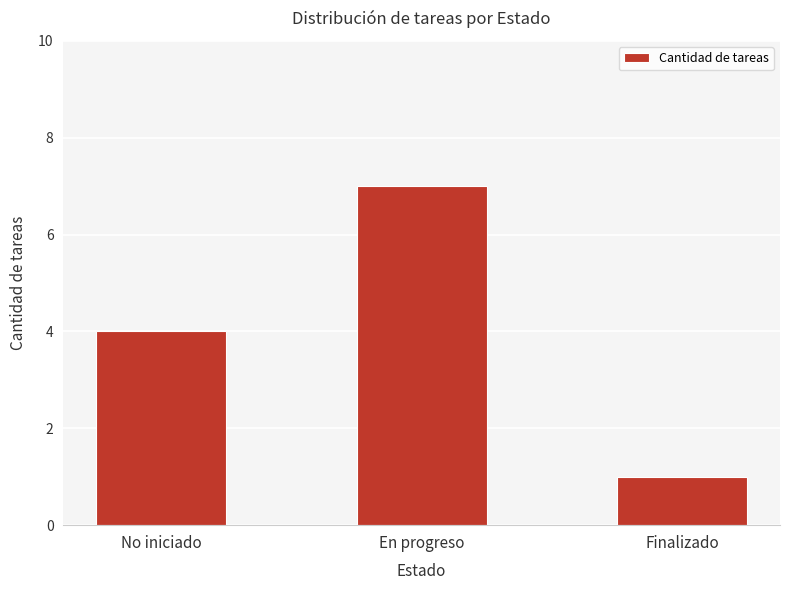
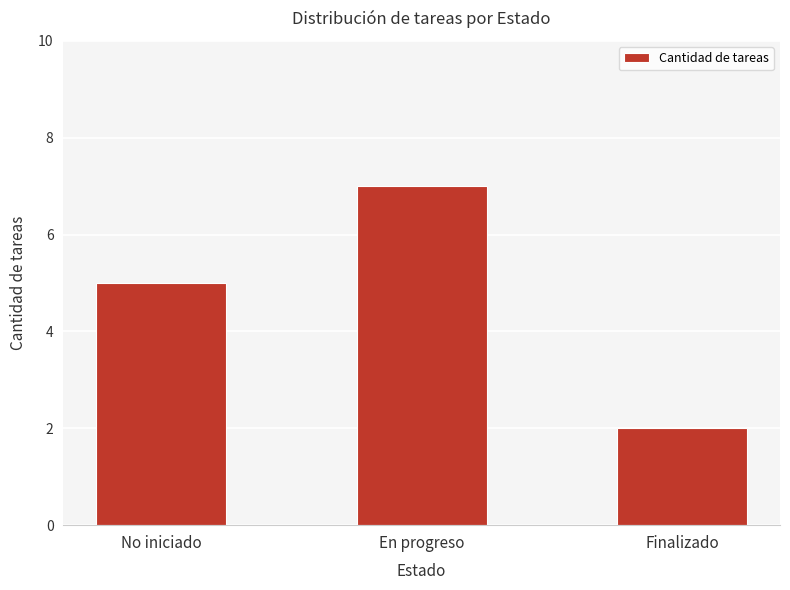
No iniciado: 4 -> 5
Finalizado: 1 -> 2
